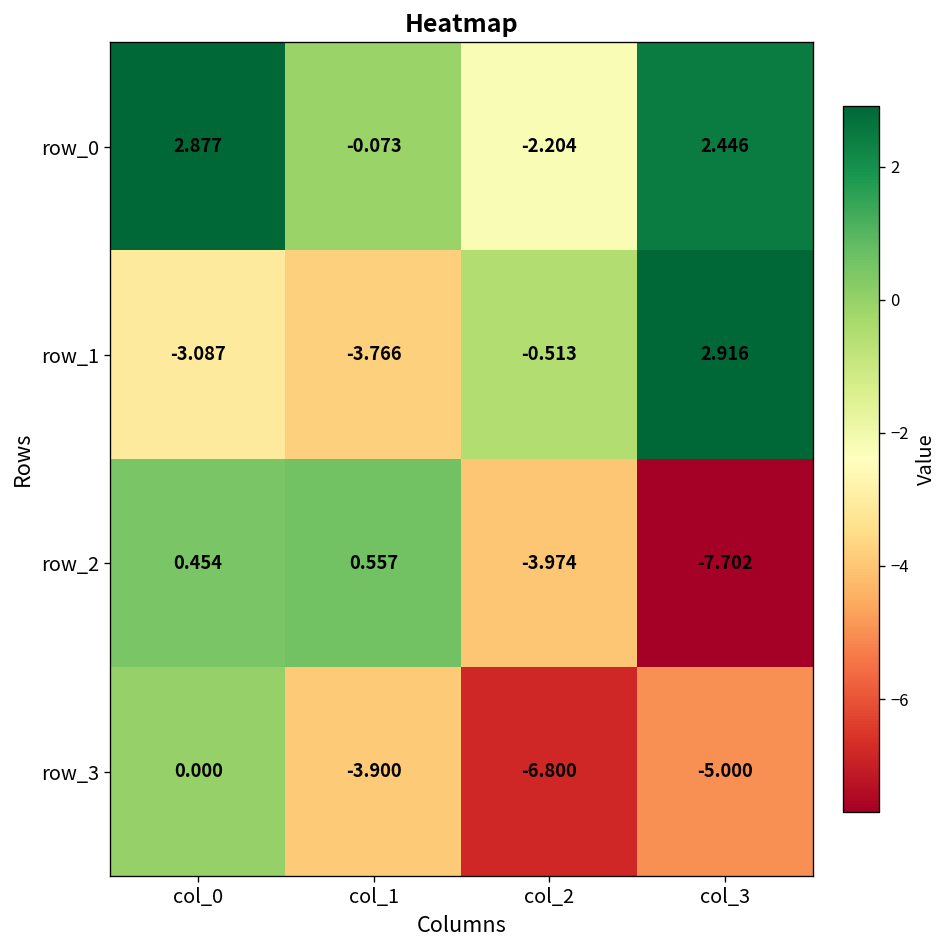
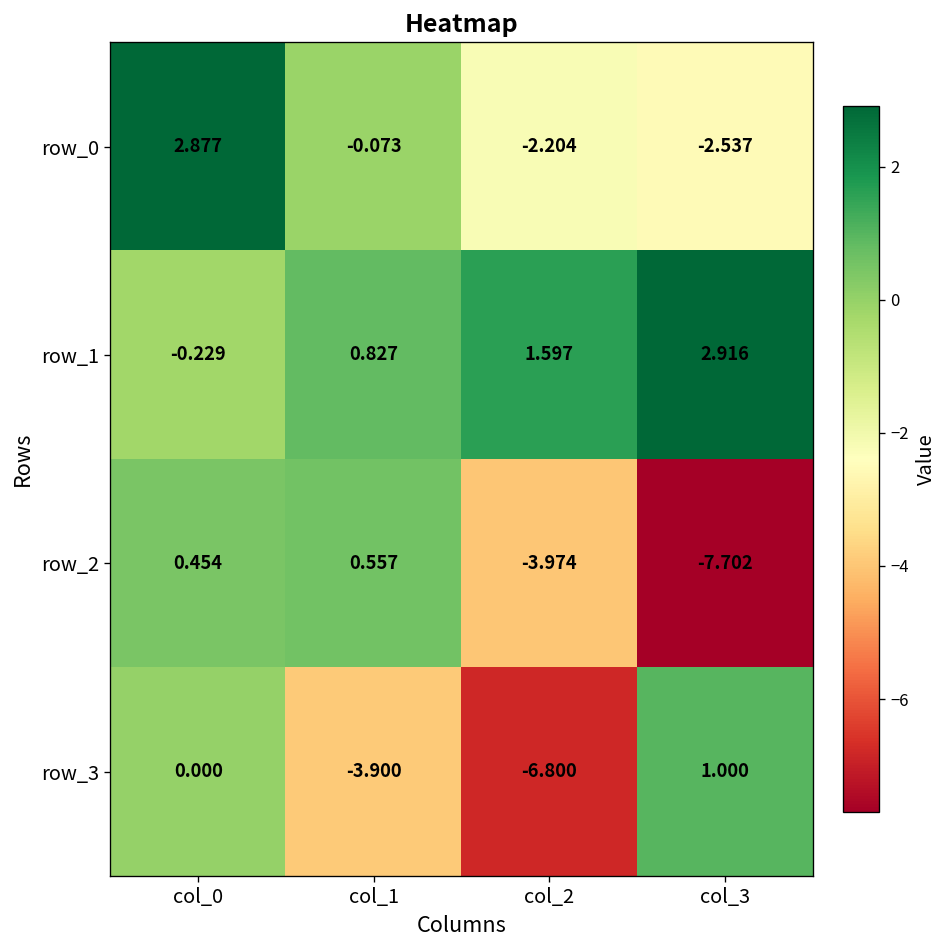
row_0, col_3: 2.446 -> -2.537
row_1, col_0: -3.087 -> -0.229
row_1, col_1: -3.766 -> 0.827
row_1, col_2: -0.513 -> 1.597
row_3, col_3: -5.000 -> 1.000
